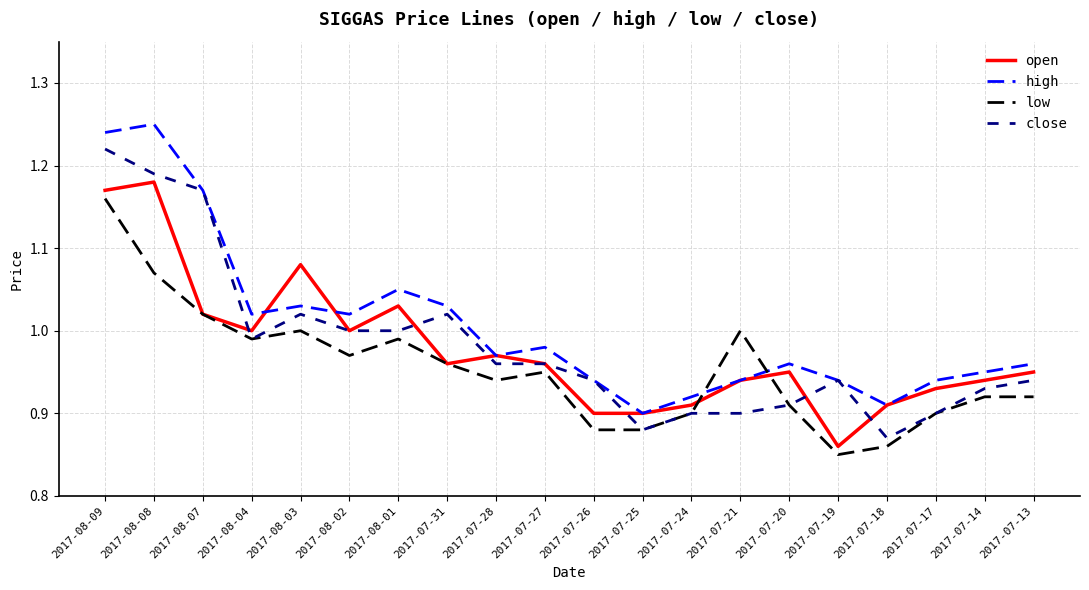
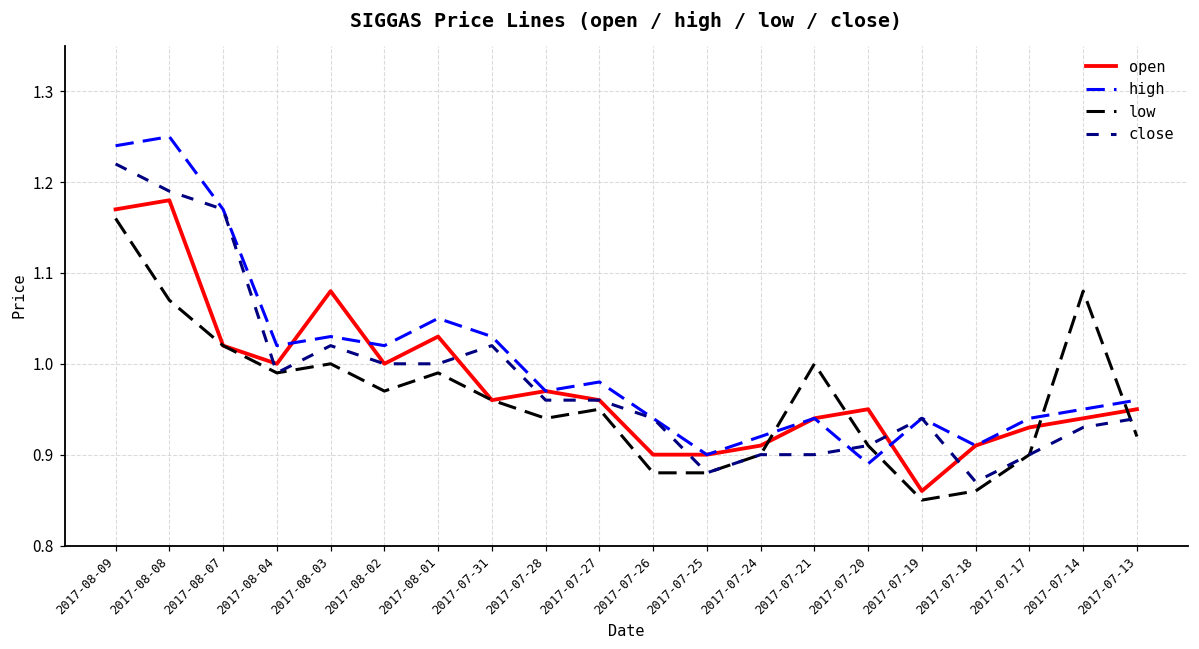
high, 2017-07-20: 0.96 -> 0.89
low, 2017-07-14: 0.92 -> 1.08
